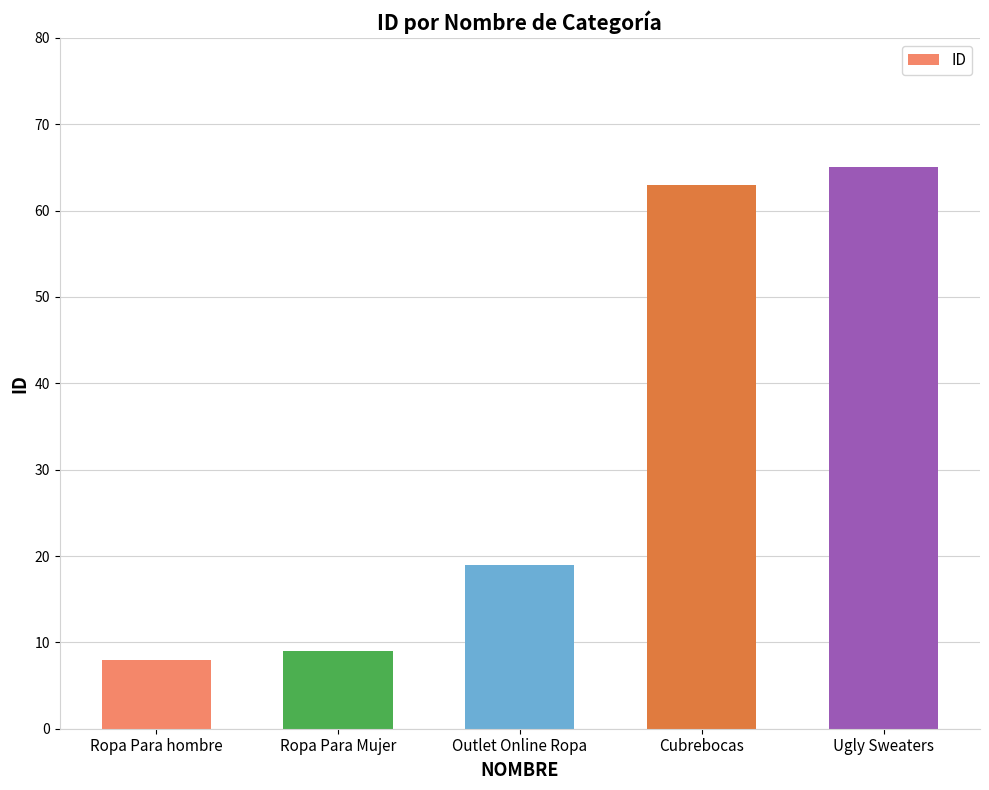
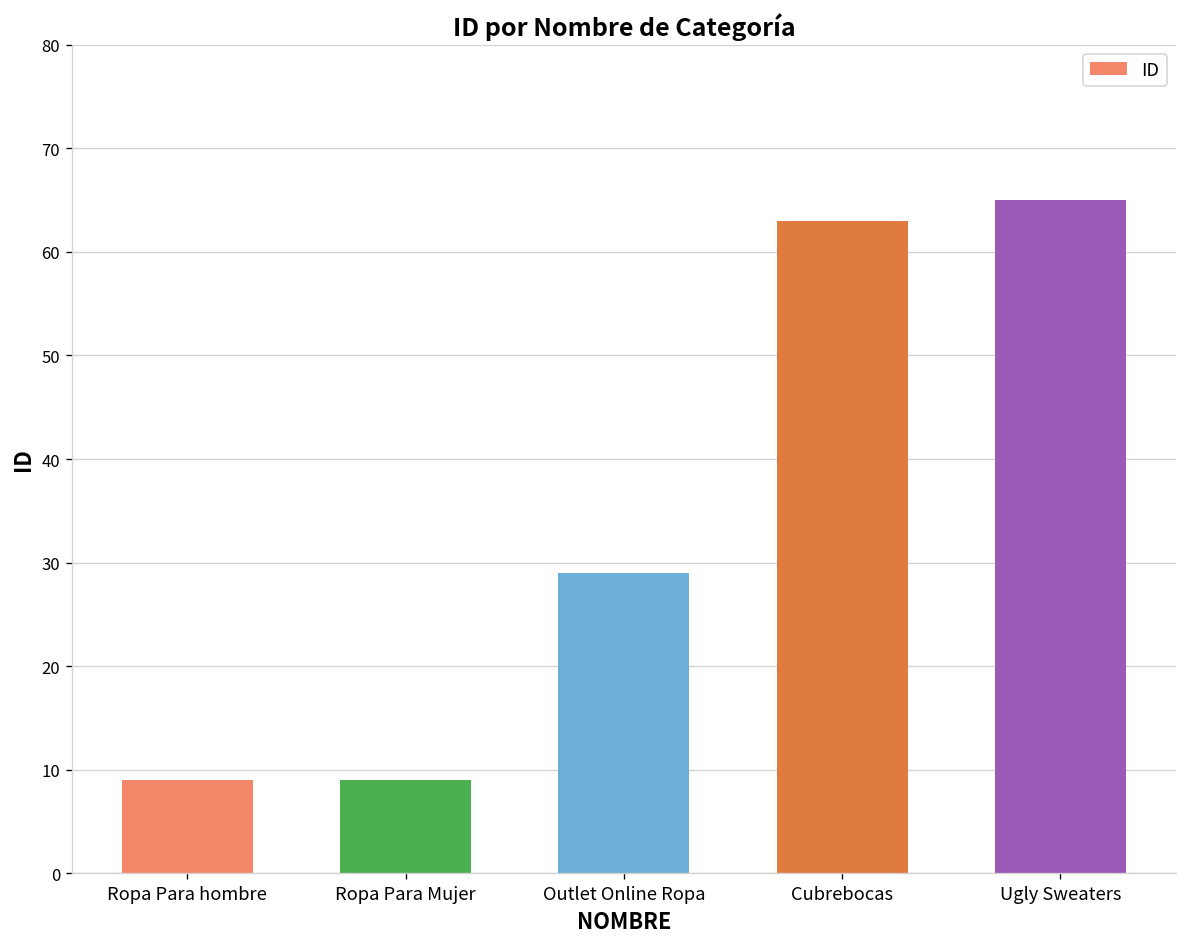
Ropa Para hombre: 8 -> 9
Outlet Online Ropa: 19 -> 29
